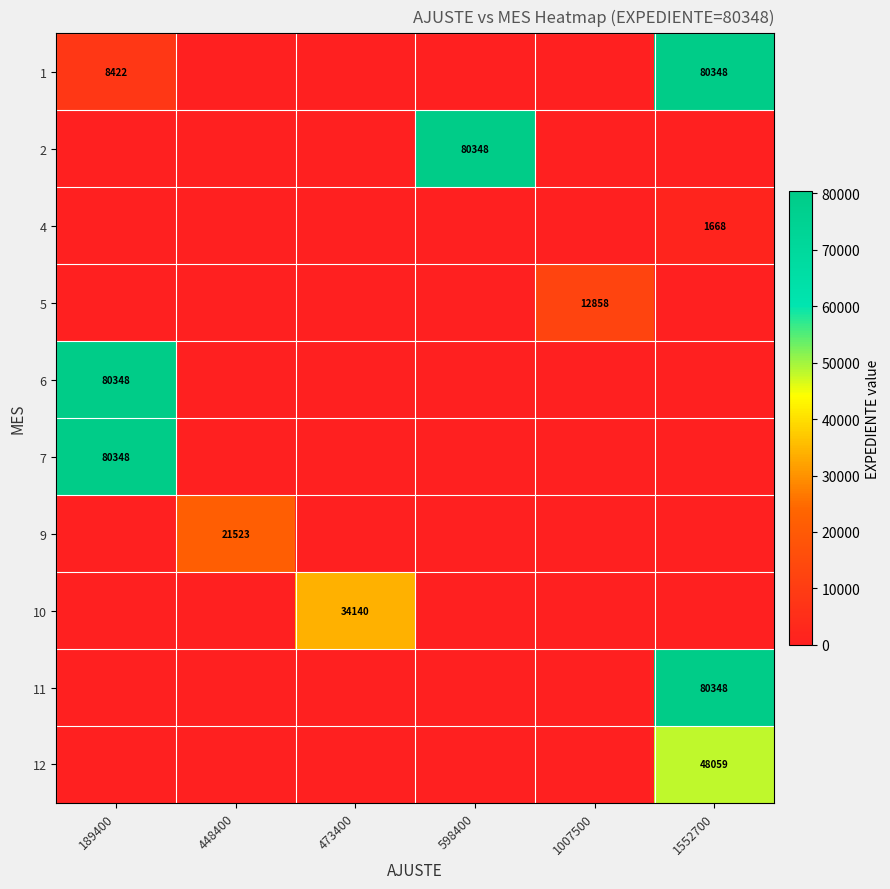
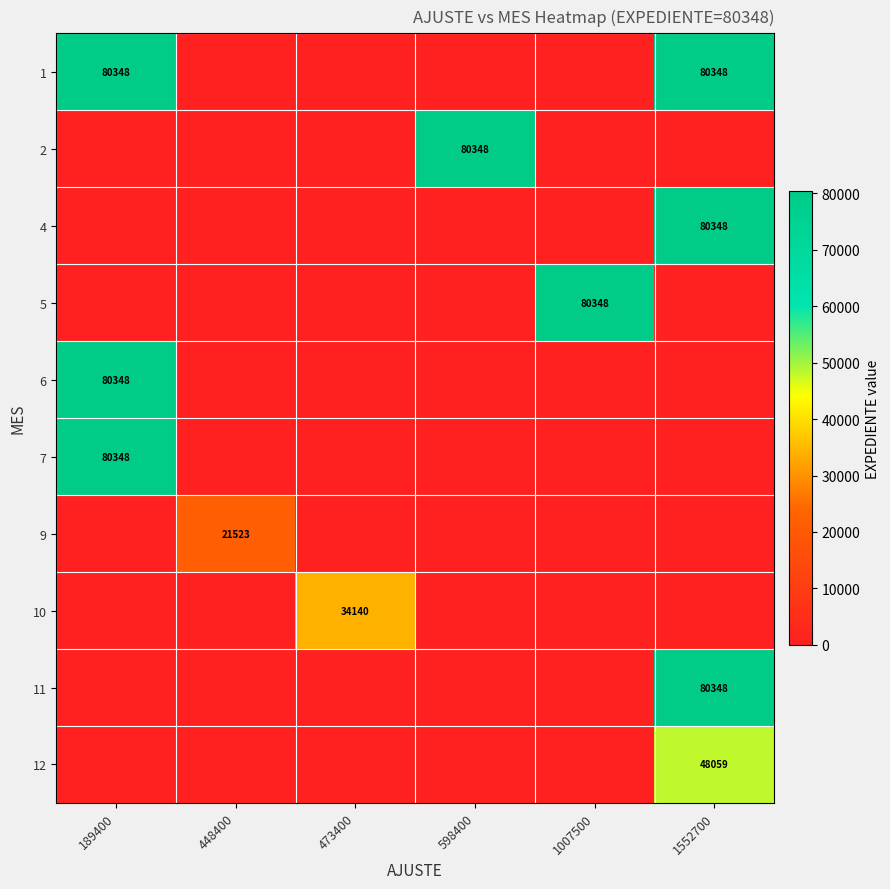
1, 189400: 8422 -> 80348
4, 1552700: 1668 -> 80348
5, 1007500: 12858 -> 80348
